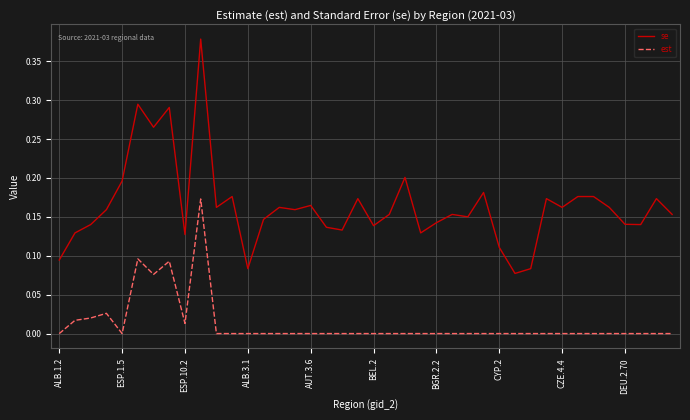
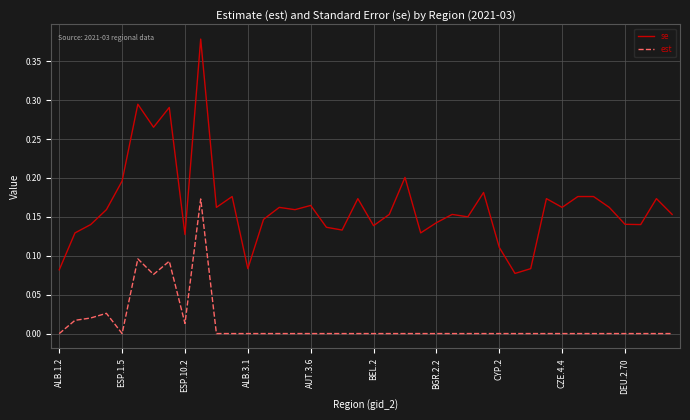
se, ALB.1.2: 0.09 -> 0.08
